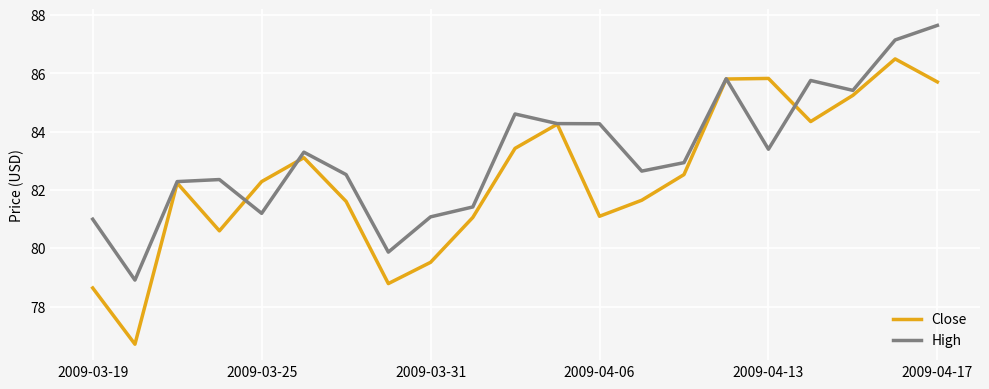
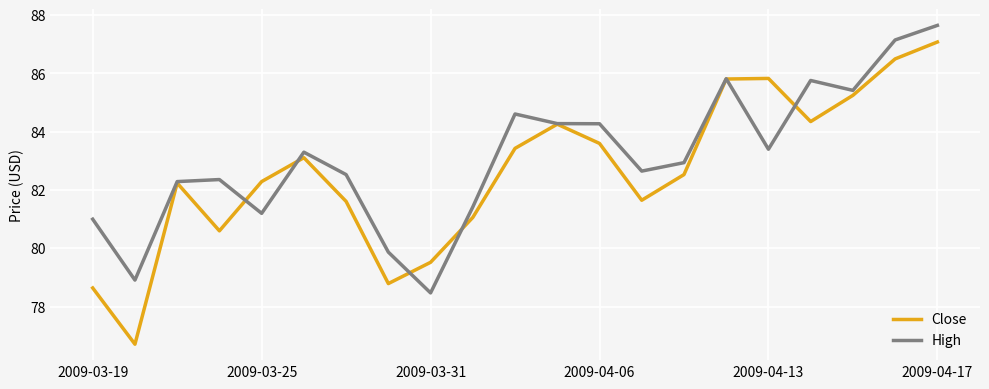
High, 2009-03-31: 81.1 -> 78.5
Close, 2009-04-06: 81.1 -> 83.6
Close, 2009-04-17: 85.7 -> 87.1
